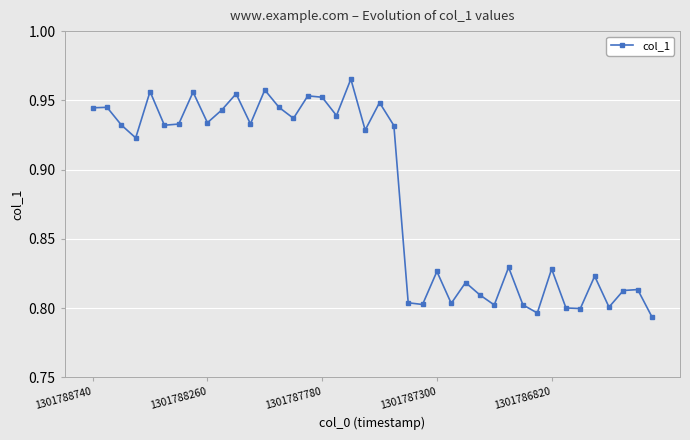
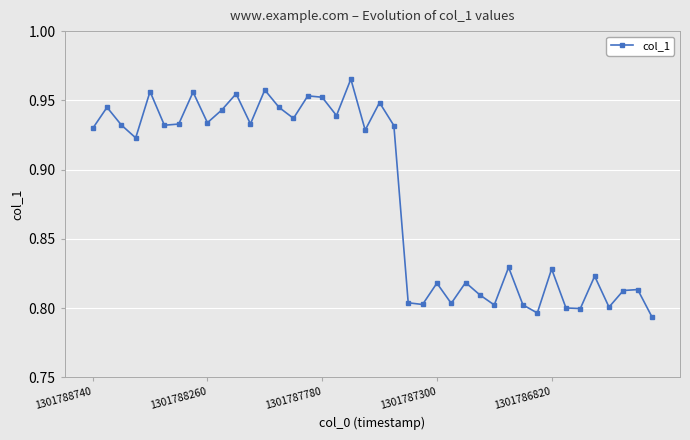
1301788740: 0.945 -> 0.930
1301787300: 0.827 -> 0.818
